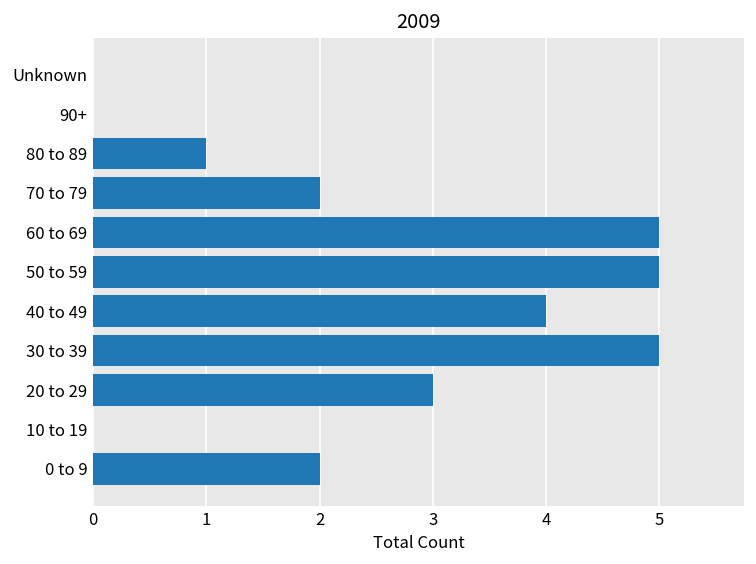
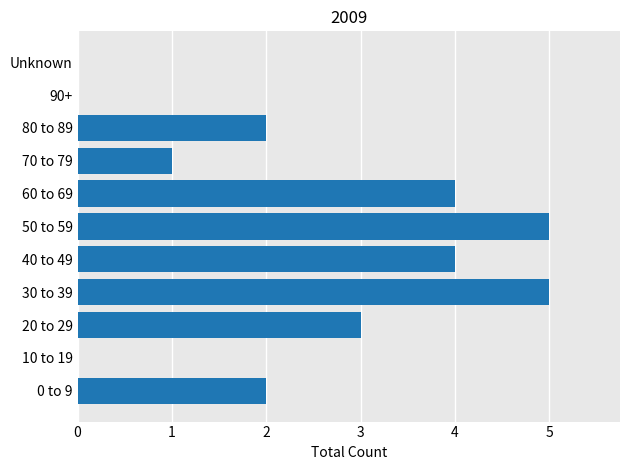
80 to 89: 1 -> 2
70 to 79: 2 -> 1
60 to 69: 5 -> 4
